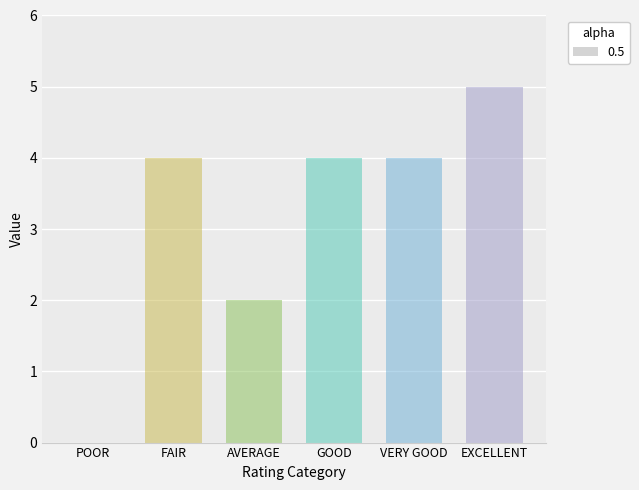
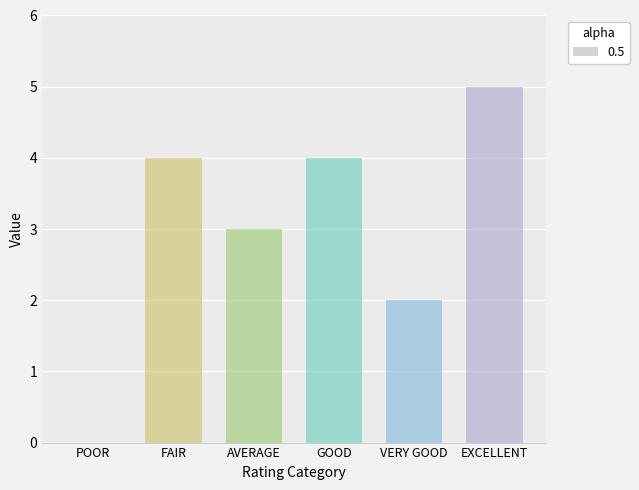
AVERAGE: 2 -> 3
VERY GOOD: 4 -> 2
